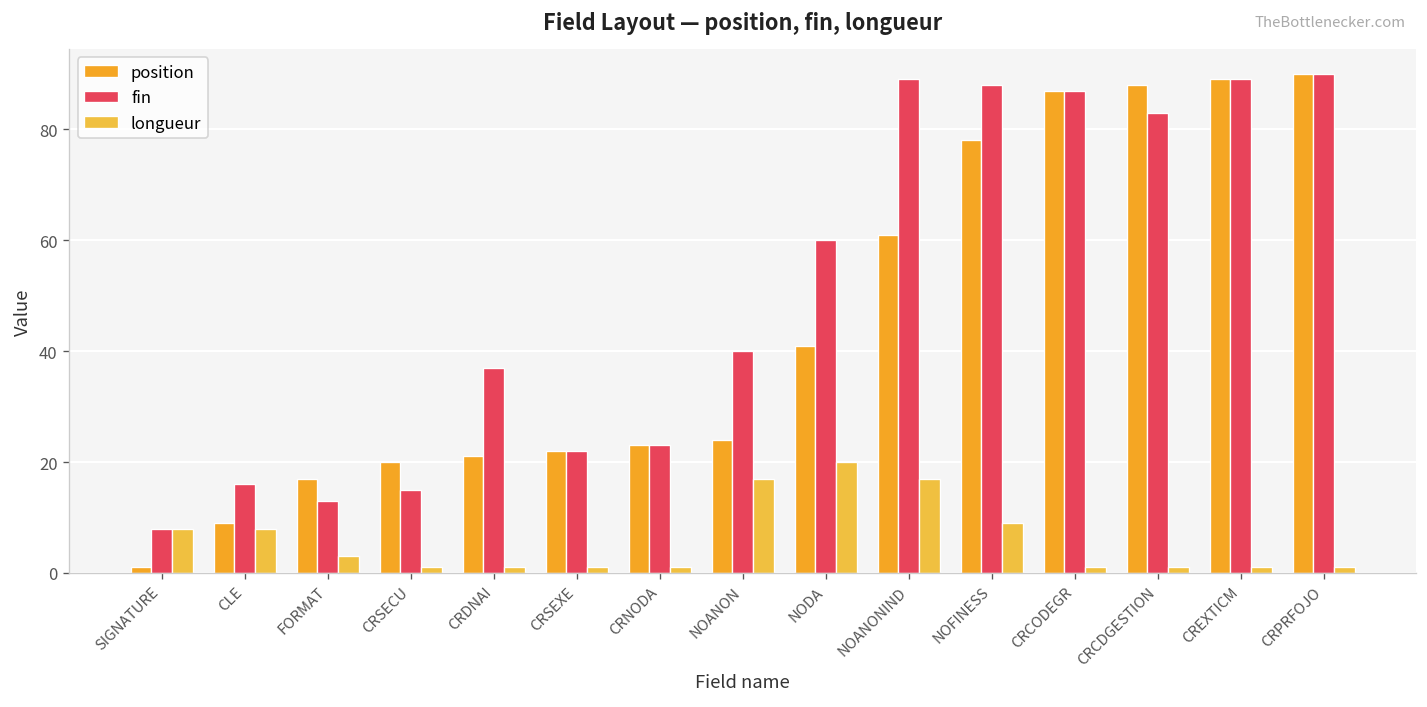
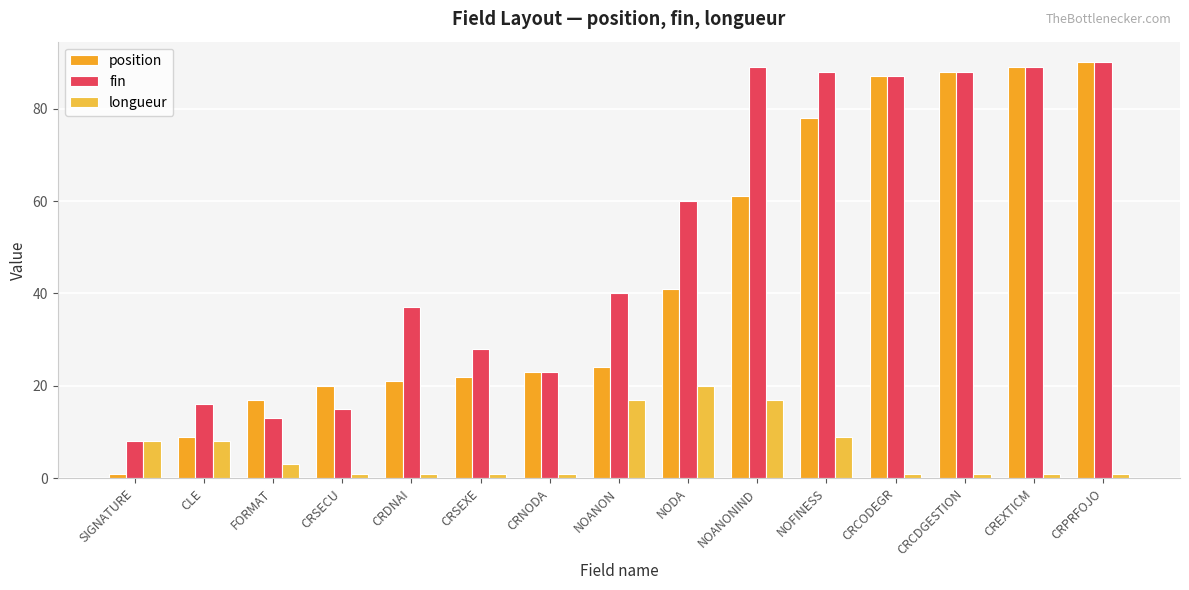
fin, CRSEXE: 22 -> 28
fin, CRCDGESTION: 83 -> 88
